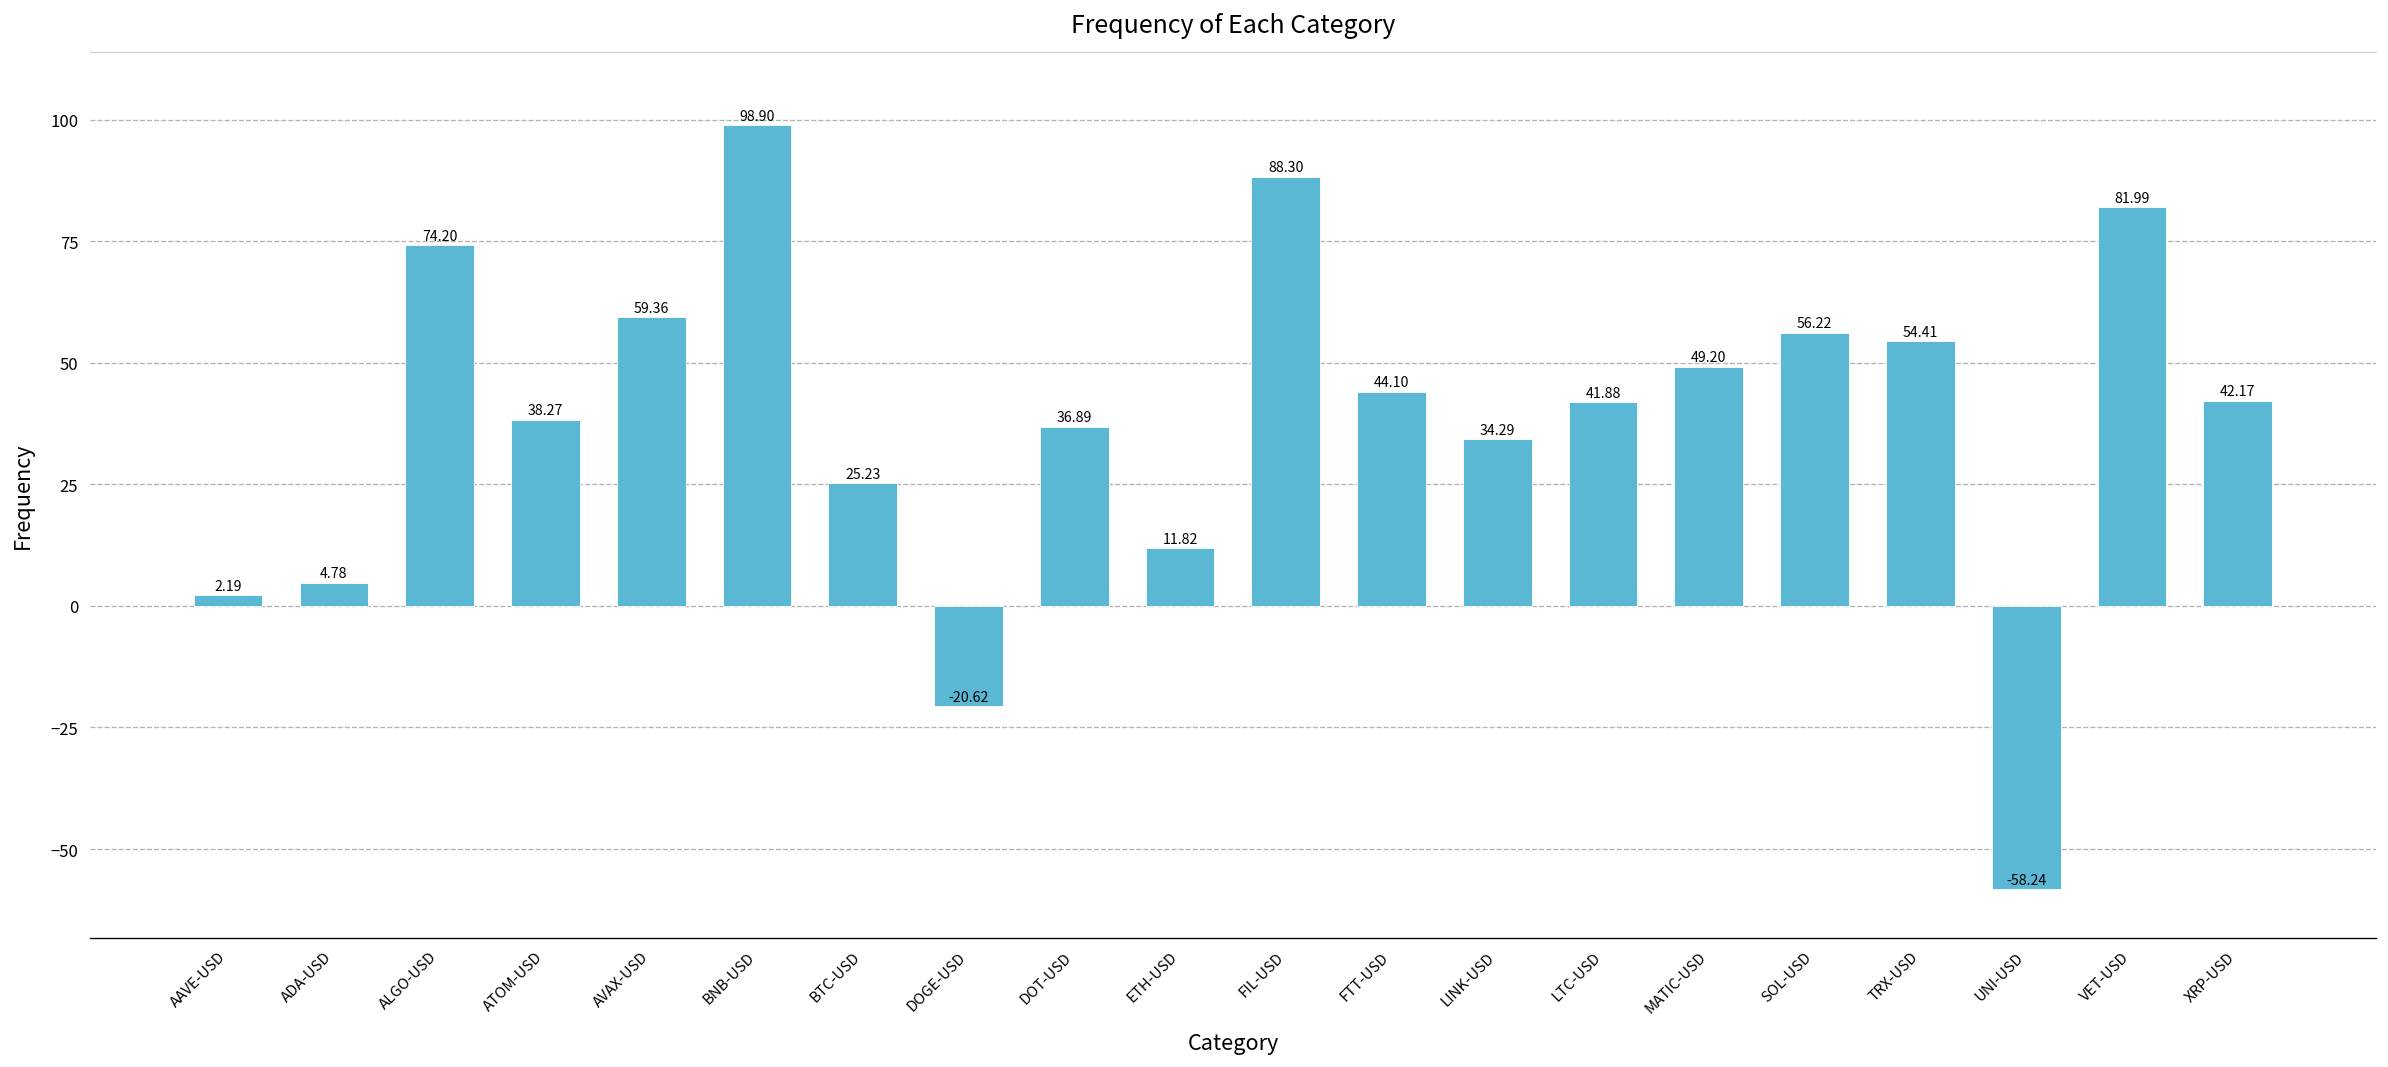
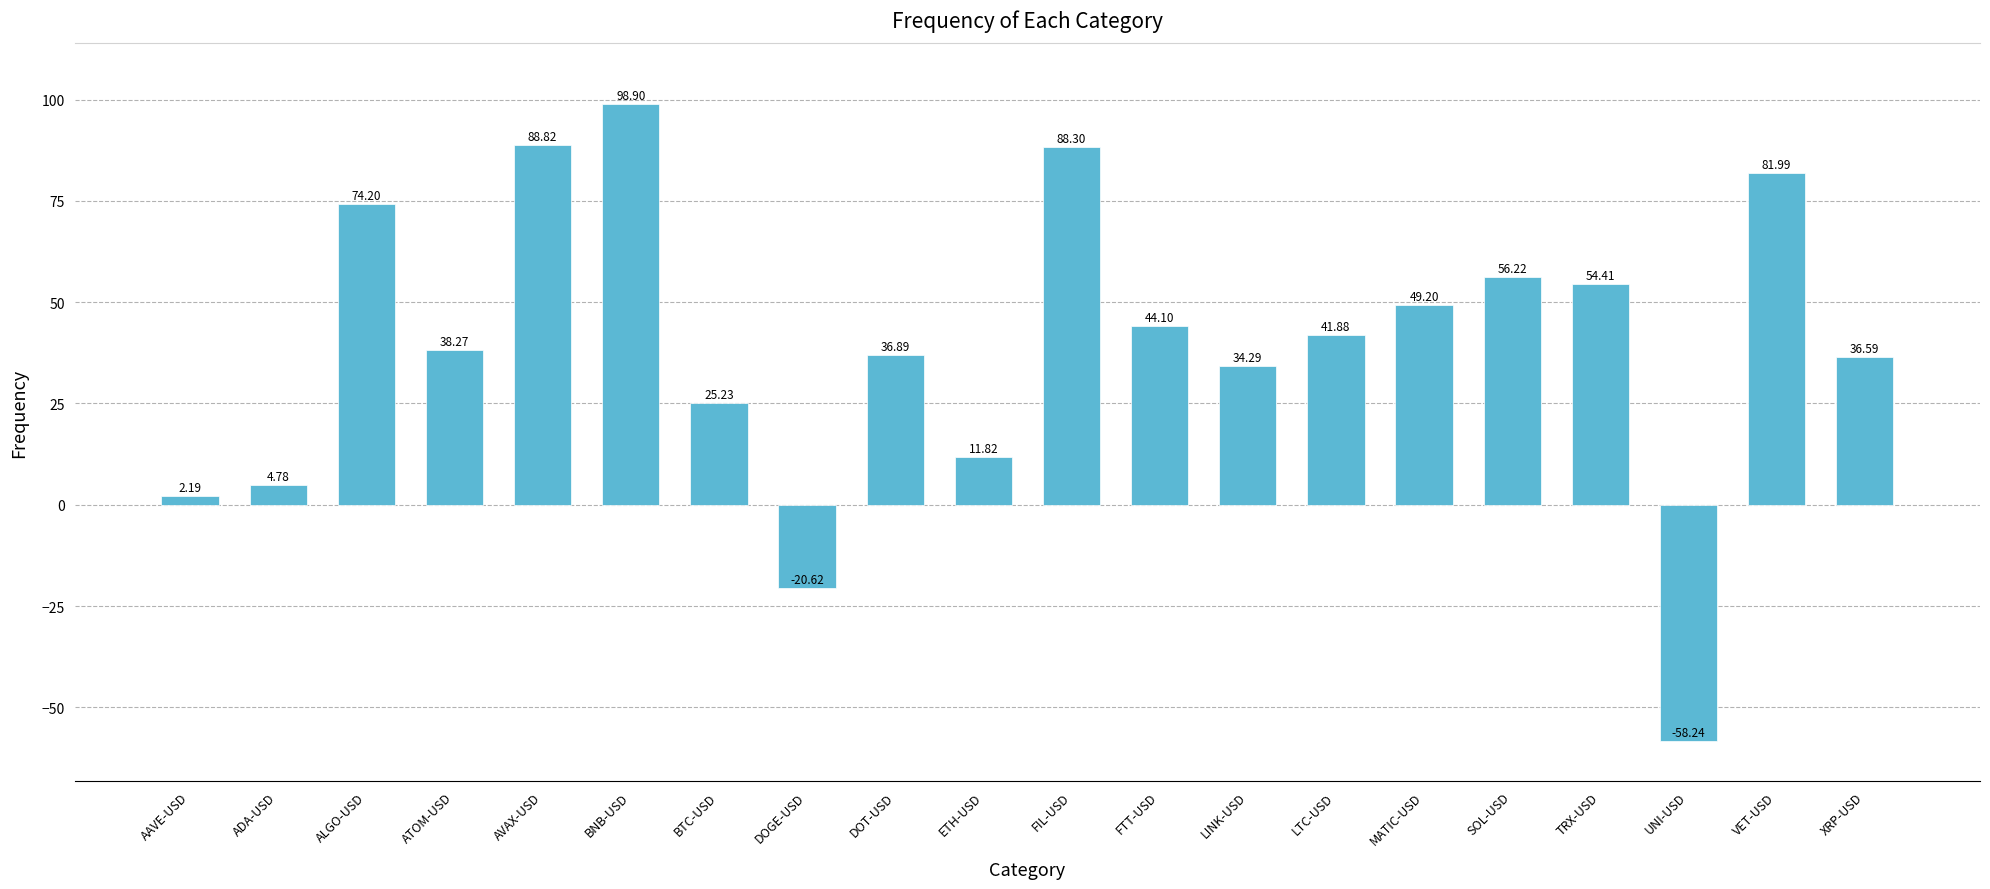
AVAX-USD: 59.36 -> 88.82
XRP-USD: 42.17 -> 36.59
